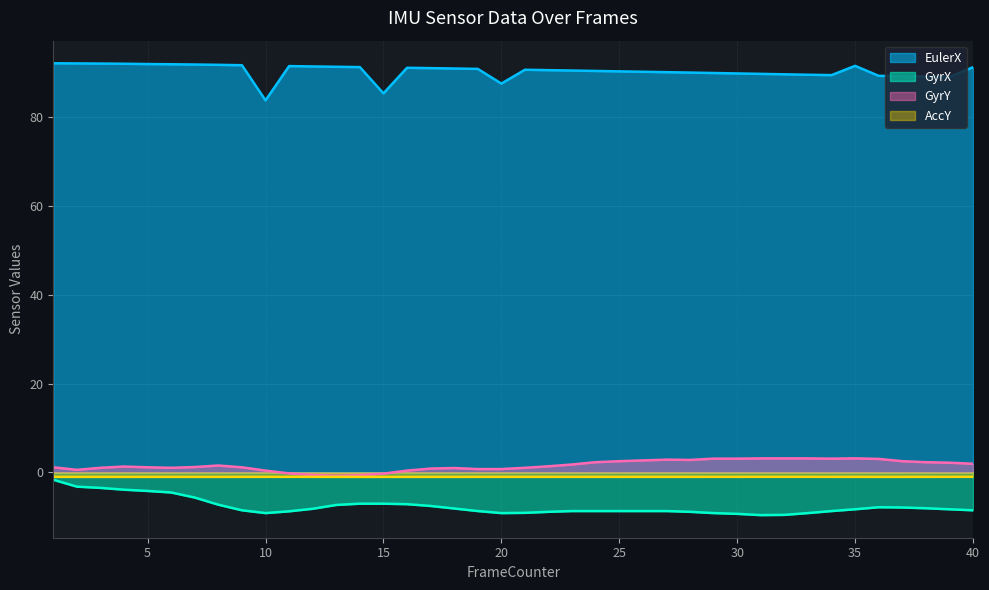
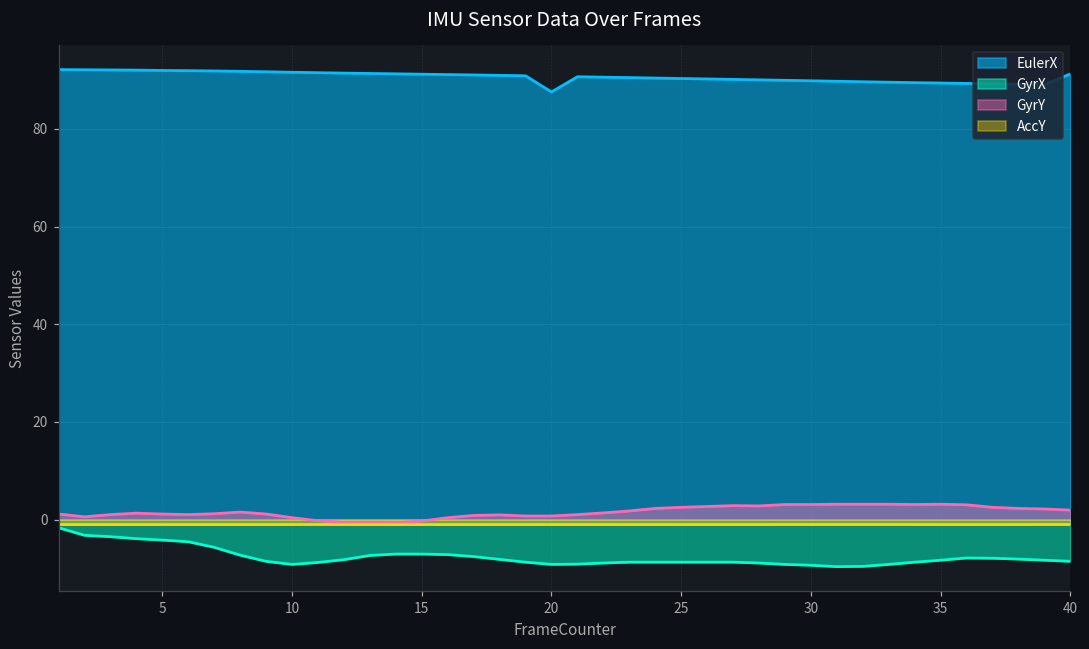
EulerX, 10: 84 -> 92
EulerX, 15: 85 -> 91
EulerX, 35: 92 -> 89
